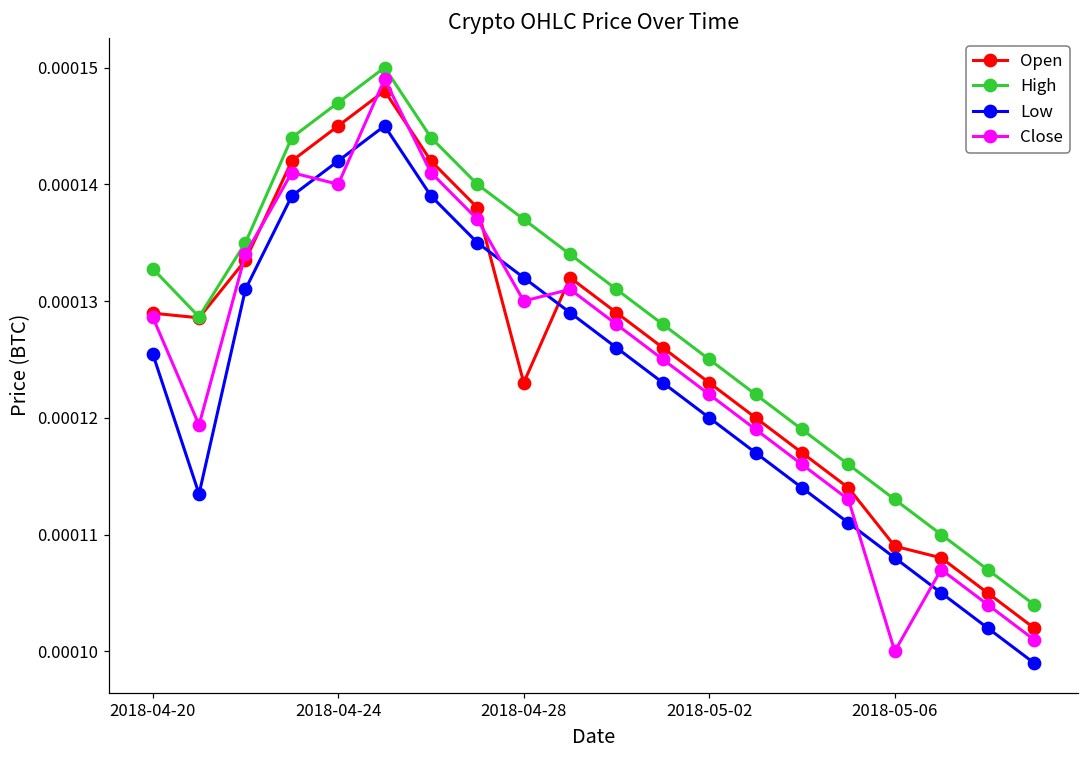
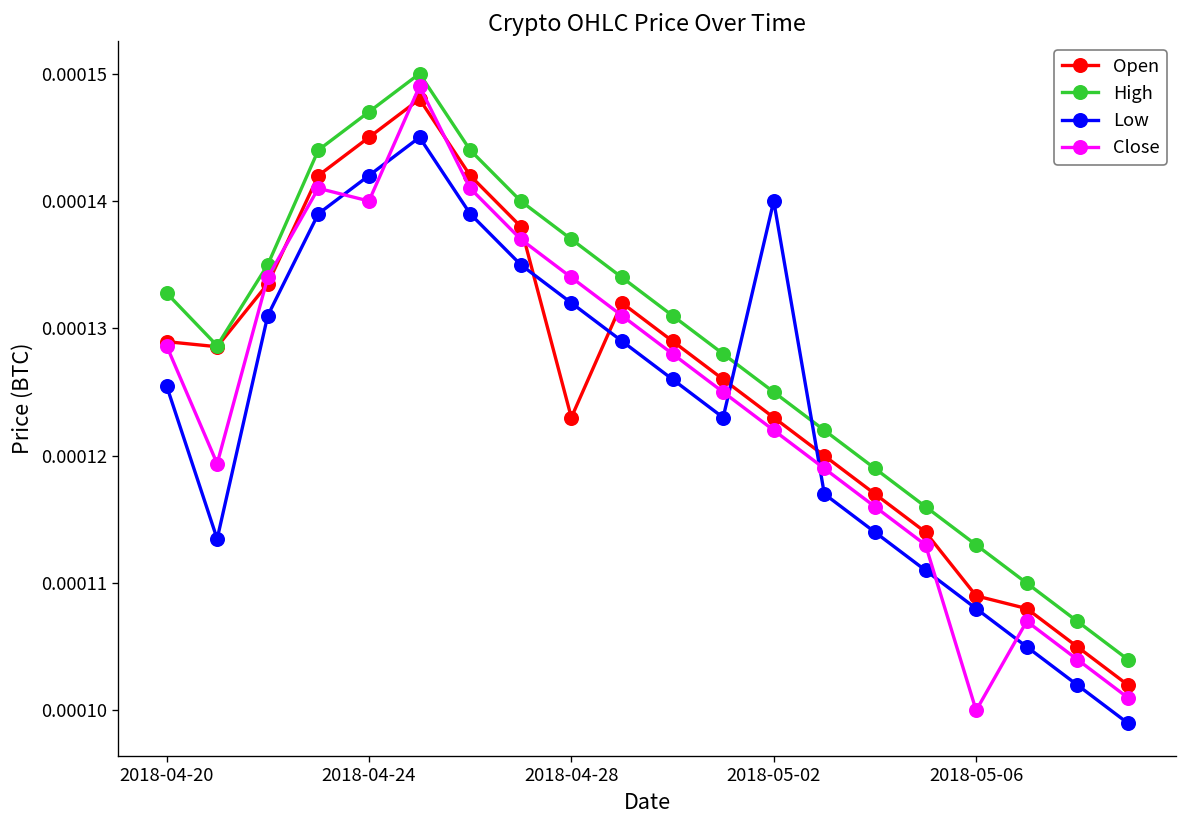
Close, 2018-04-28: 0.000130 -> 0.000134
Low, 2018-05-02: 0.00012 -> 0.00014
